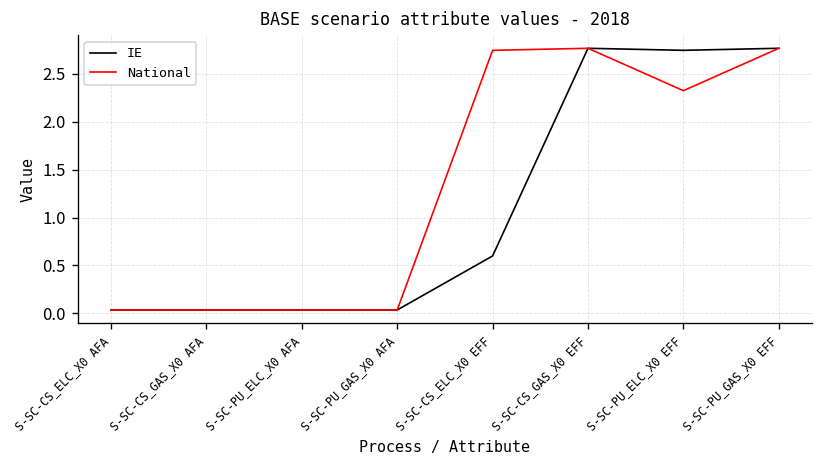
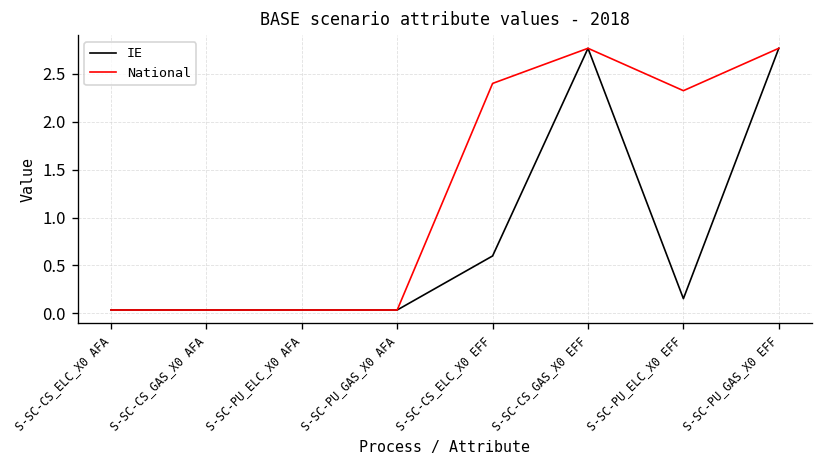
National, S-SC-CS_ELC_X0 EFF: 2.7 -> 2.4
IE, S-SC-PU_ELC_X0 EFF: 2.7 -> 0.2
